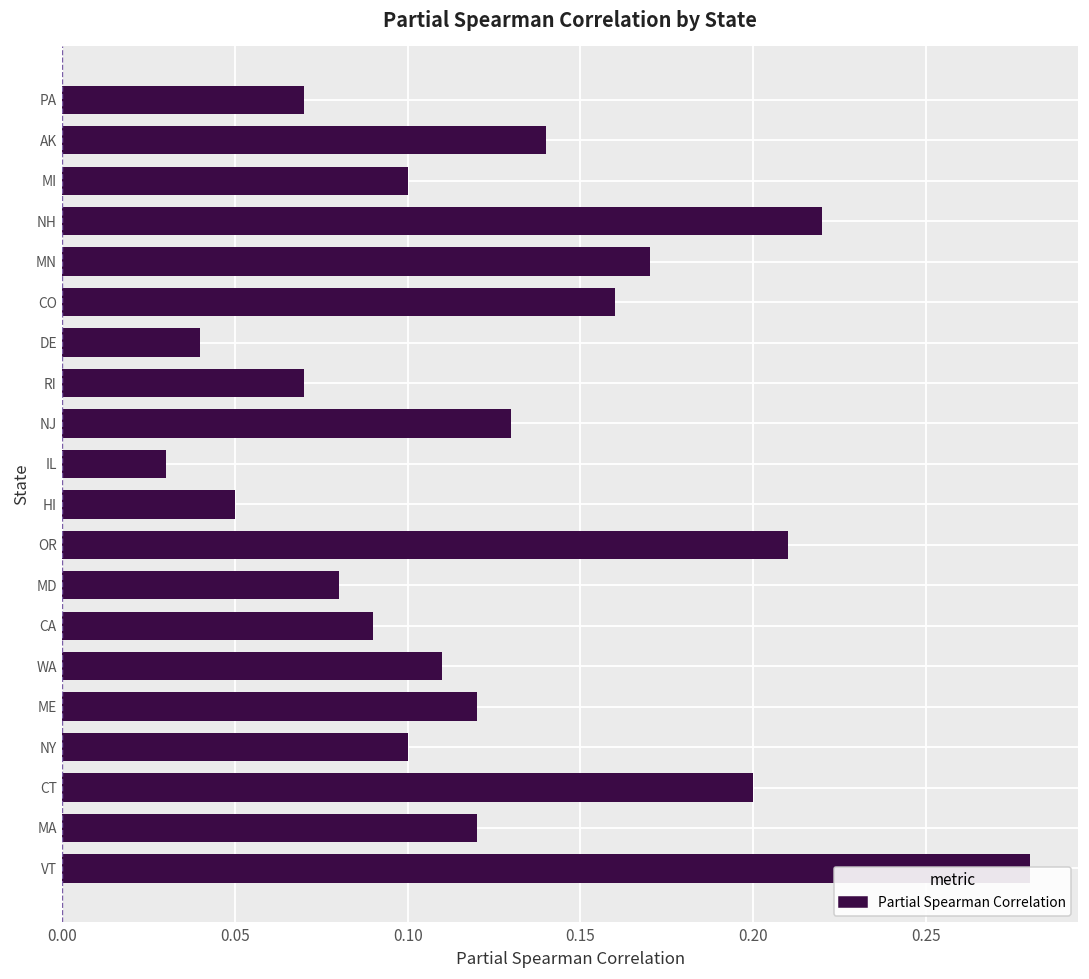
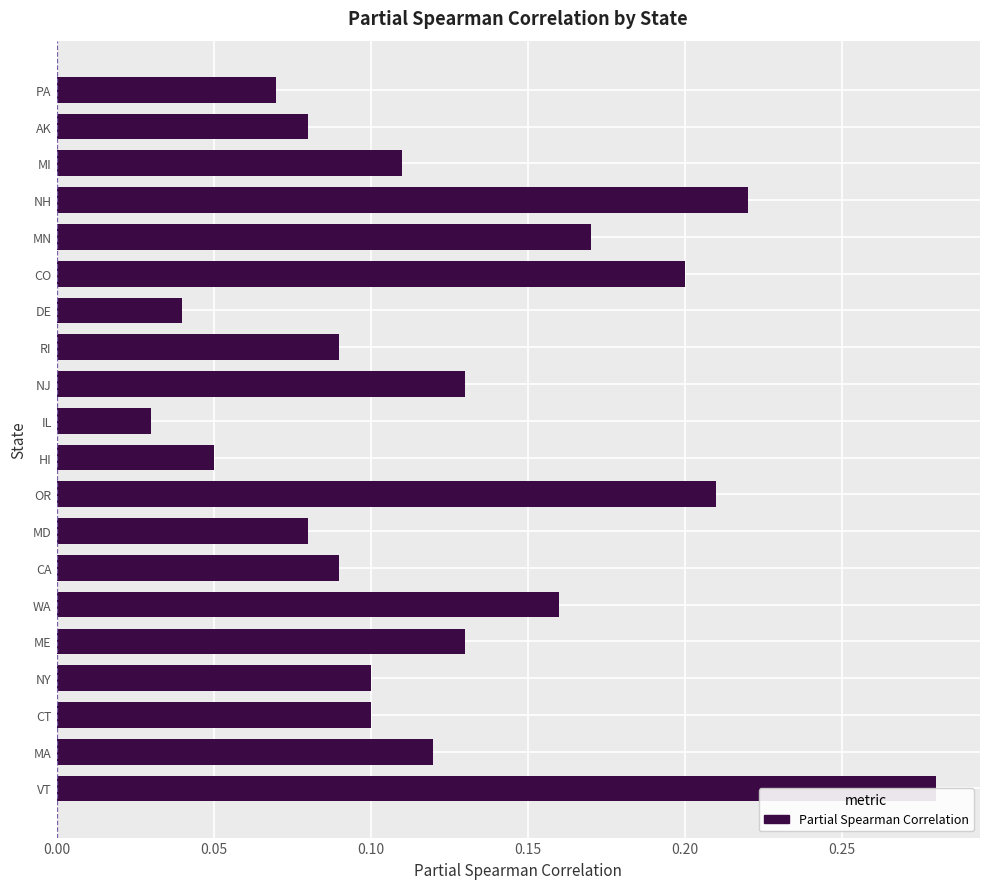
AK: 0.14 -> 0.08
MI: 0.10 -> 0.11
CO: 0.16 -> 0.20
RI: 0.07 -> 0.09
WA: 0.11 -> 0.16
ME: 0.12 -> 0.13
CT: 0.2 -> 0.1
